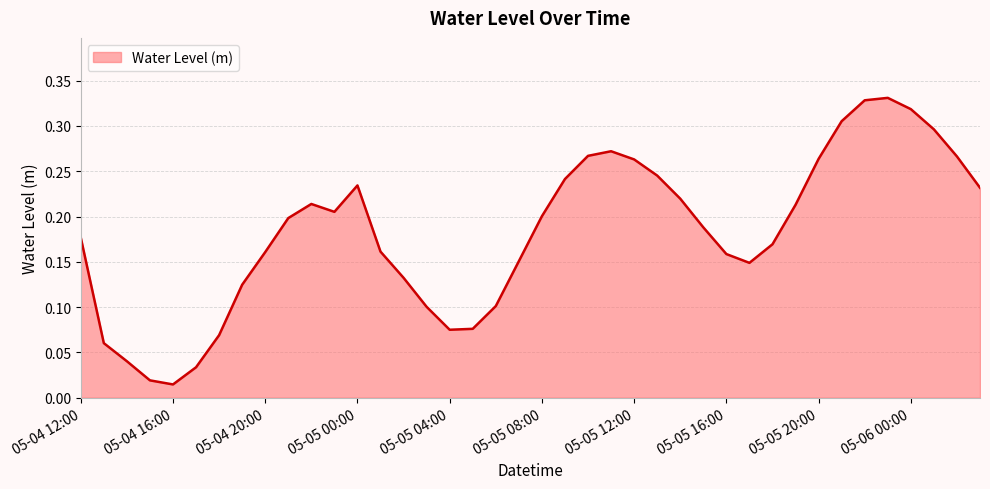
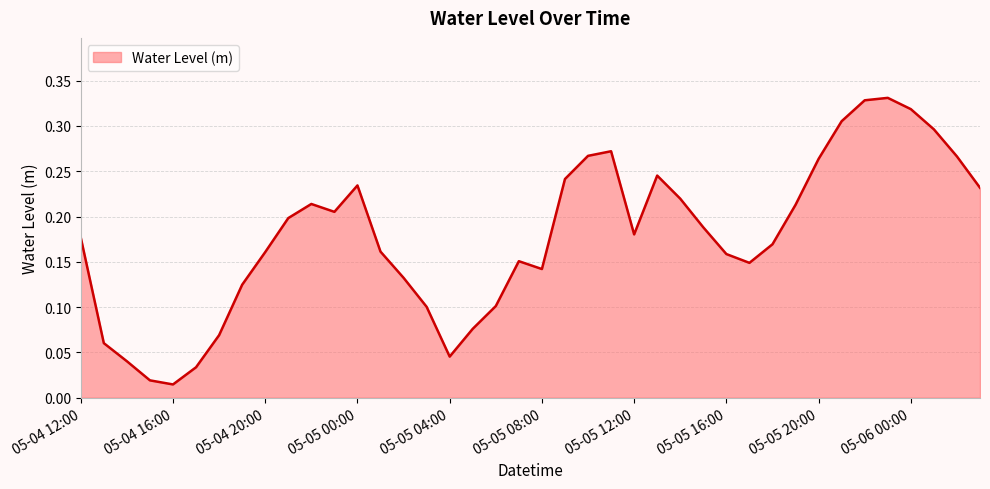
05-05 04:00: 0.08 -> 0.05
05-05 08:00: 0.20 -> 0.14
05-05 12:00: 0.26 -> 0.18
